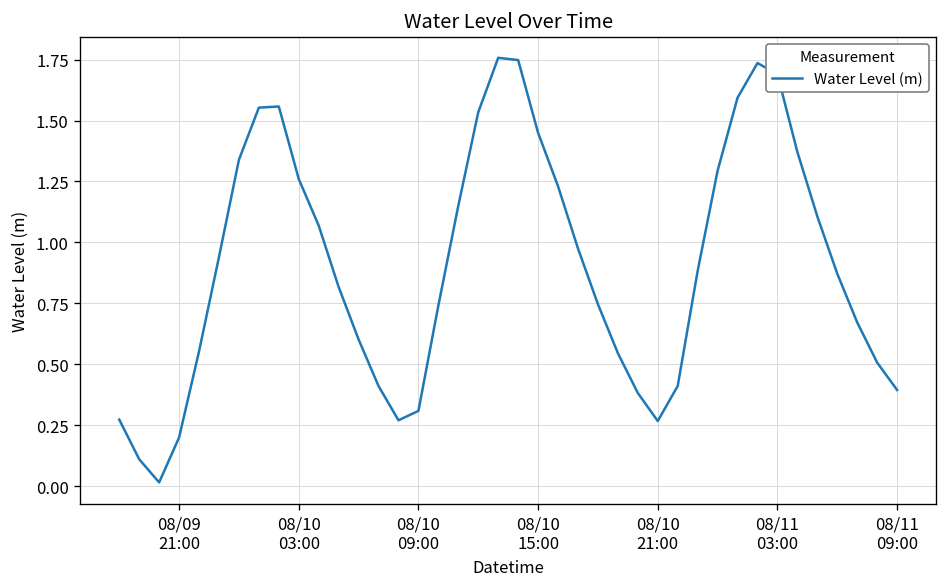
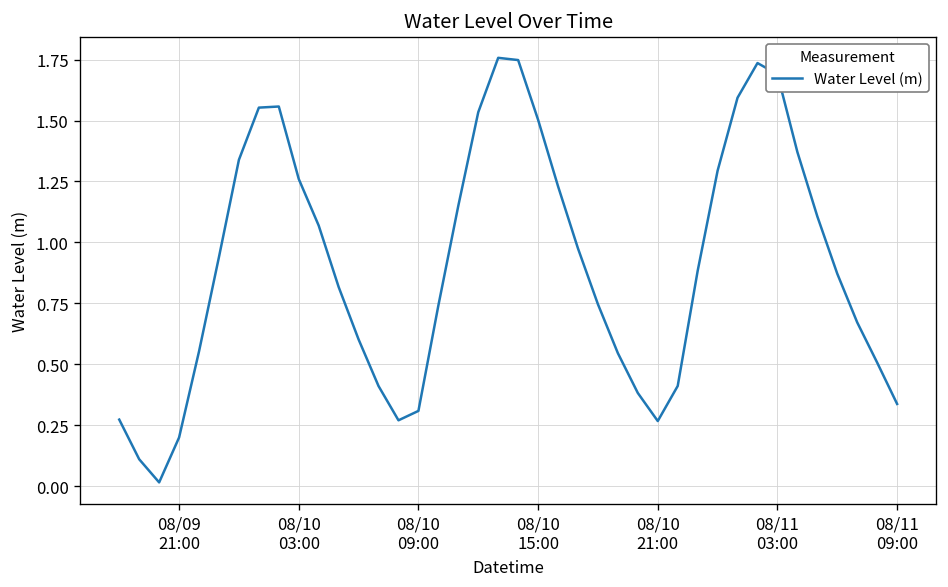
08/10 15:00: 1.45 -> 1.50
08/11 09:00: 0.39 -> 0.34
